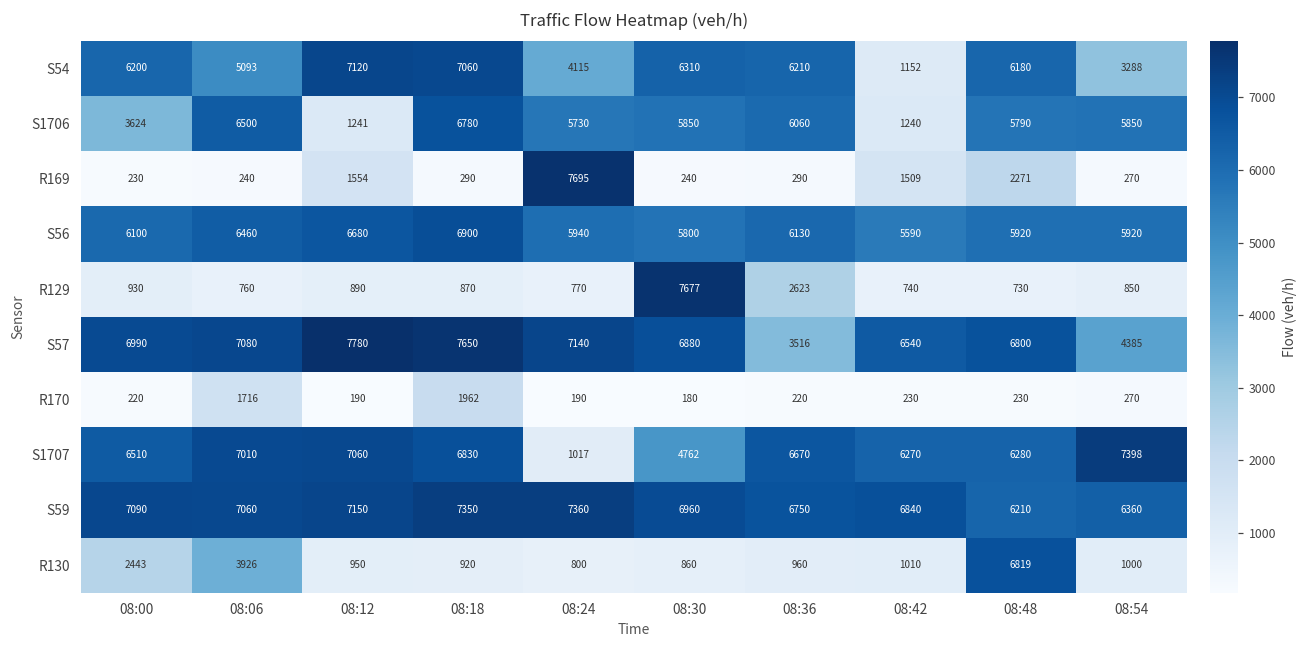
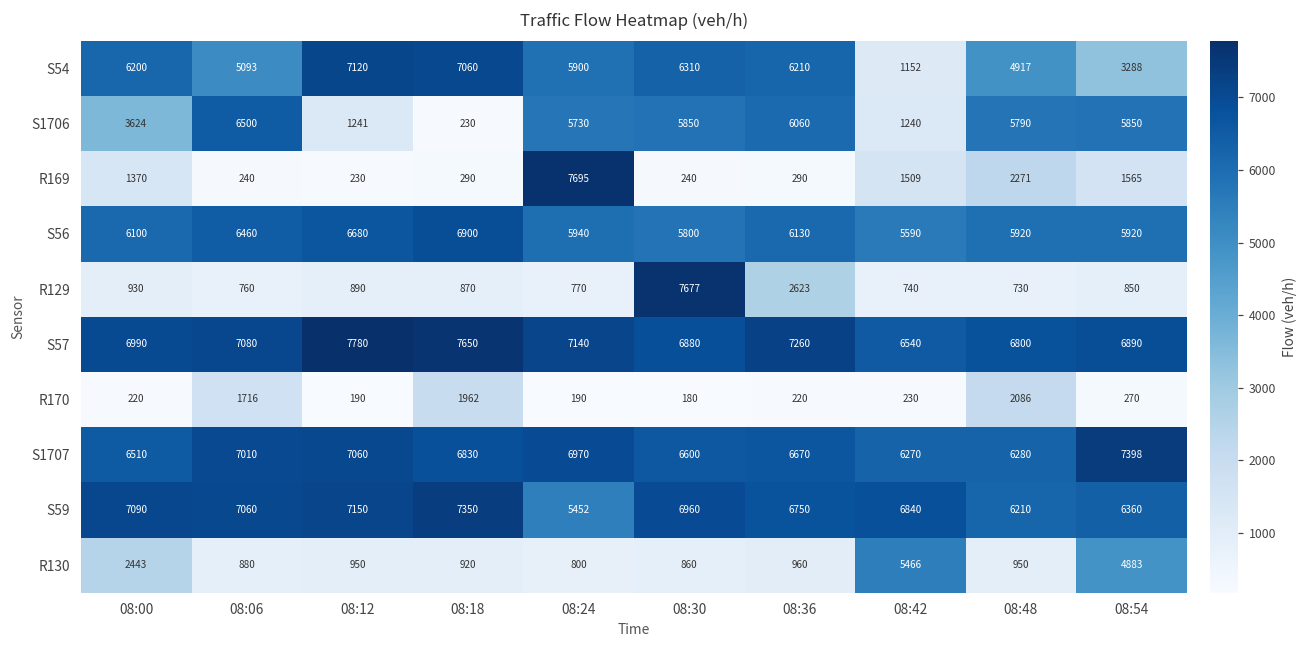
S54, 08:24: 4115 -> 5900
S54, 08:48: 6180 -> 4917
S1706, 08:18: 6780 -> 230
R169, 08:00: 230 -> 1370
R169, 08:12: 1554 -> 230
R169, 08:54: 270 -> 1565
S57, 08:36: 3516 -> 7260
S57, 08:54: 4385 -> 6890
R170, 08:48: 230 -> 2086
S1707, 08:24: 1017 -> 6970
S1707, 08:30: 4762 -> 6600
S59, 08:24: 7360 -> 5452
R130, 08:06: 3926 -> 880
R130, 08:42: 1010 -> 5466
R130, 08:48: 6819 -> 950
R130, 08:54: 1000 -> 4883
